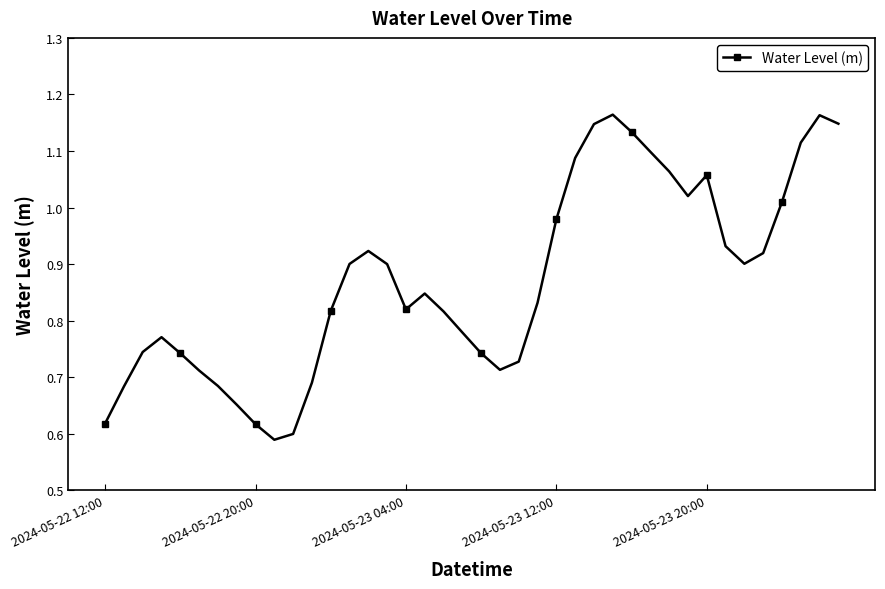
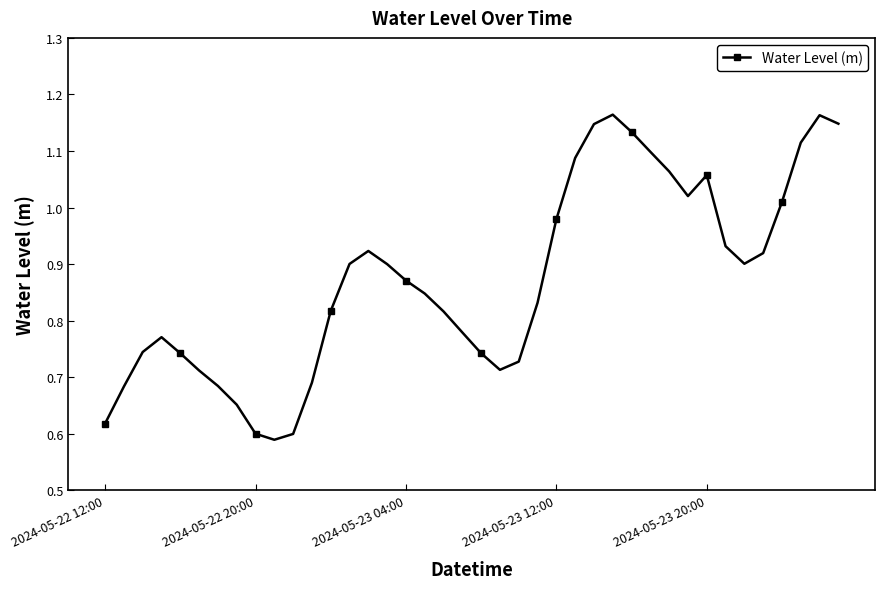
2024-05-22 20:00: 0.62 -> 0.60
2024-05-23 04:00: 0.82 -> 0.87
